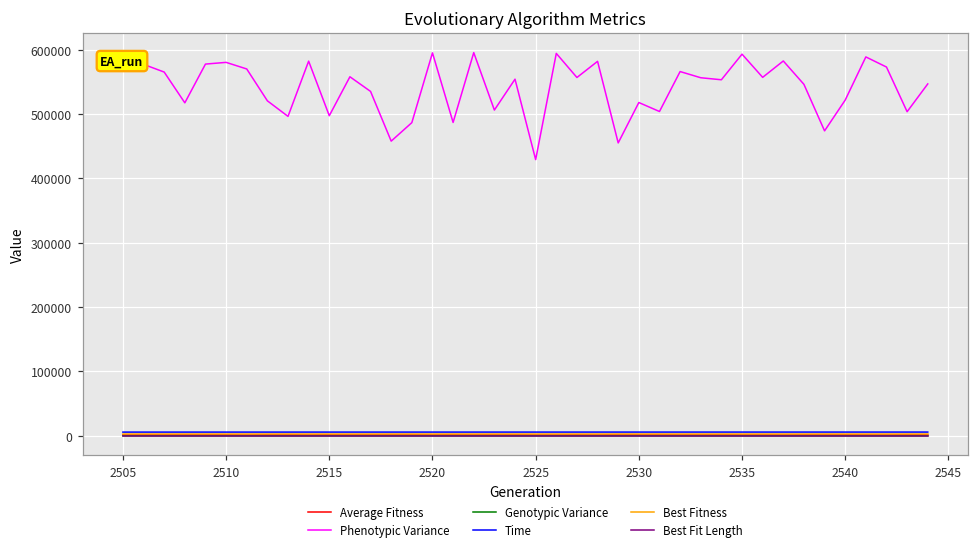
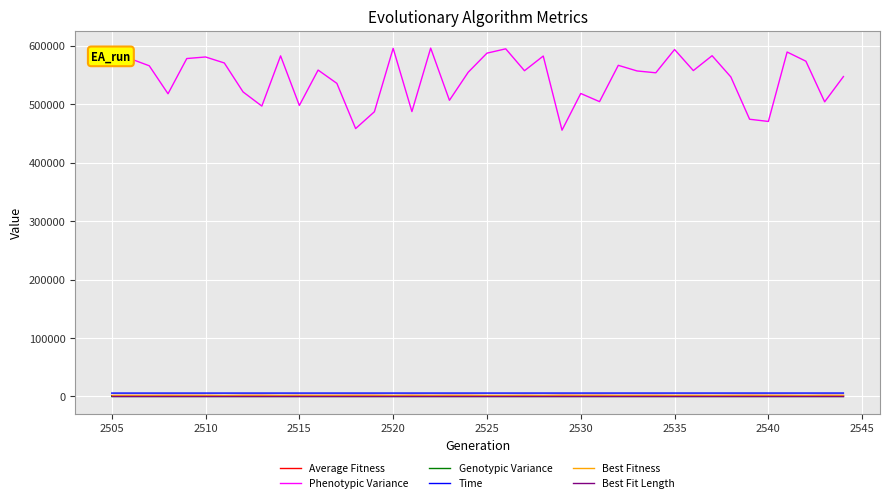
Phenotypic Variance, 2525: 430000 -> 590000
Phenotypic Variance, 2540: 520000 -> 470000
